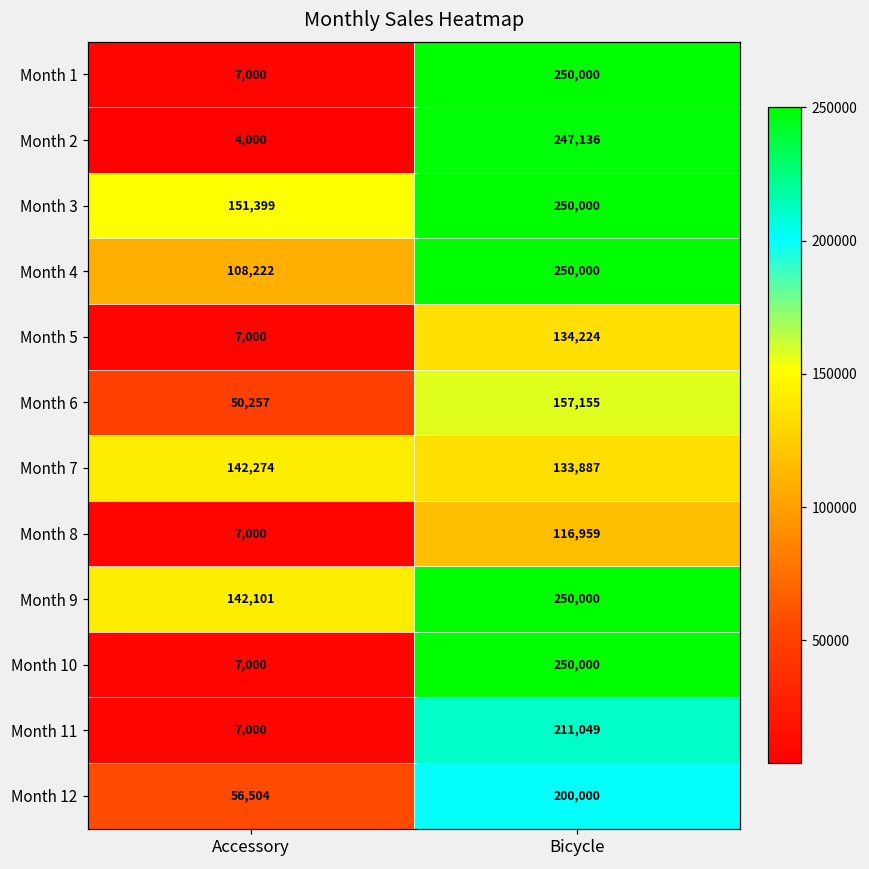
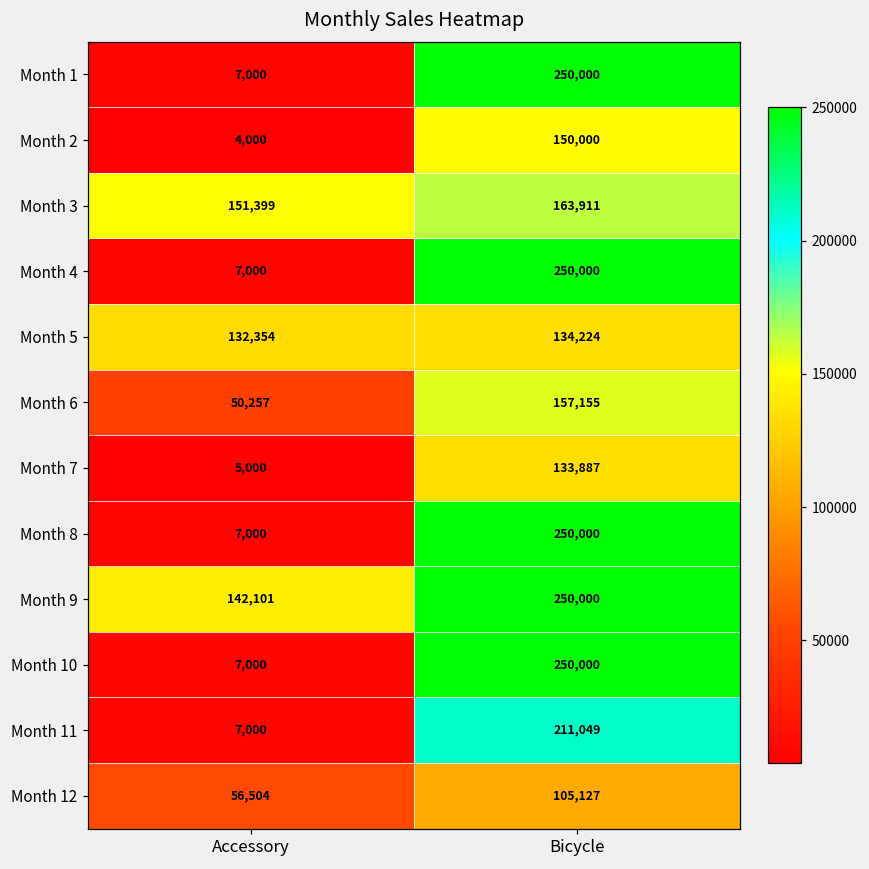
Month 2, Bicycle: 247,136 -> 150,000
Month 3, Bicycle: 250,000 -> 163,911
Month 4, Accessory: 108,222 -> 7,000
Month 5, Accessory: 7,000 -> 132,354
Month 7, Accessory: 142,274 -> 5,000
Month 8, Bicycle: 116,959 -> 250,000
Month 12, Bicycle: 200,000 -> 105,127
